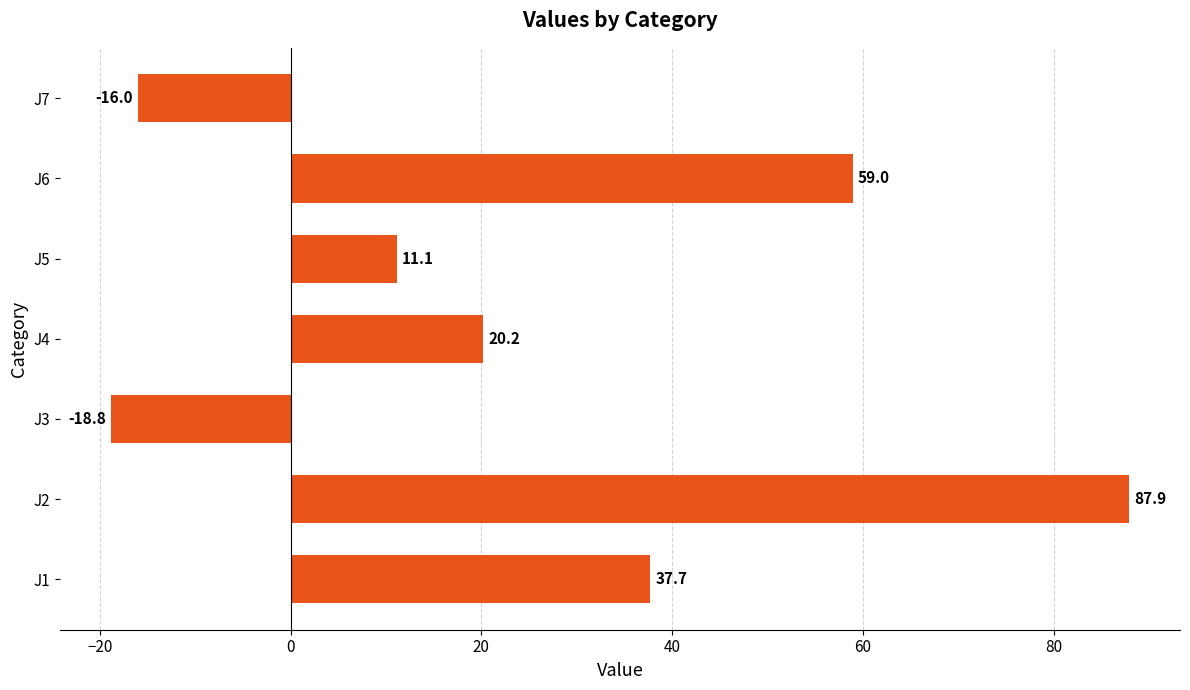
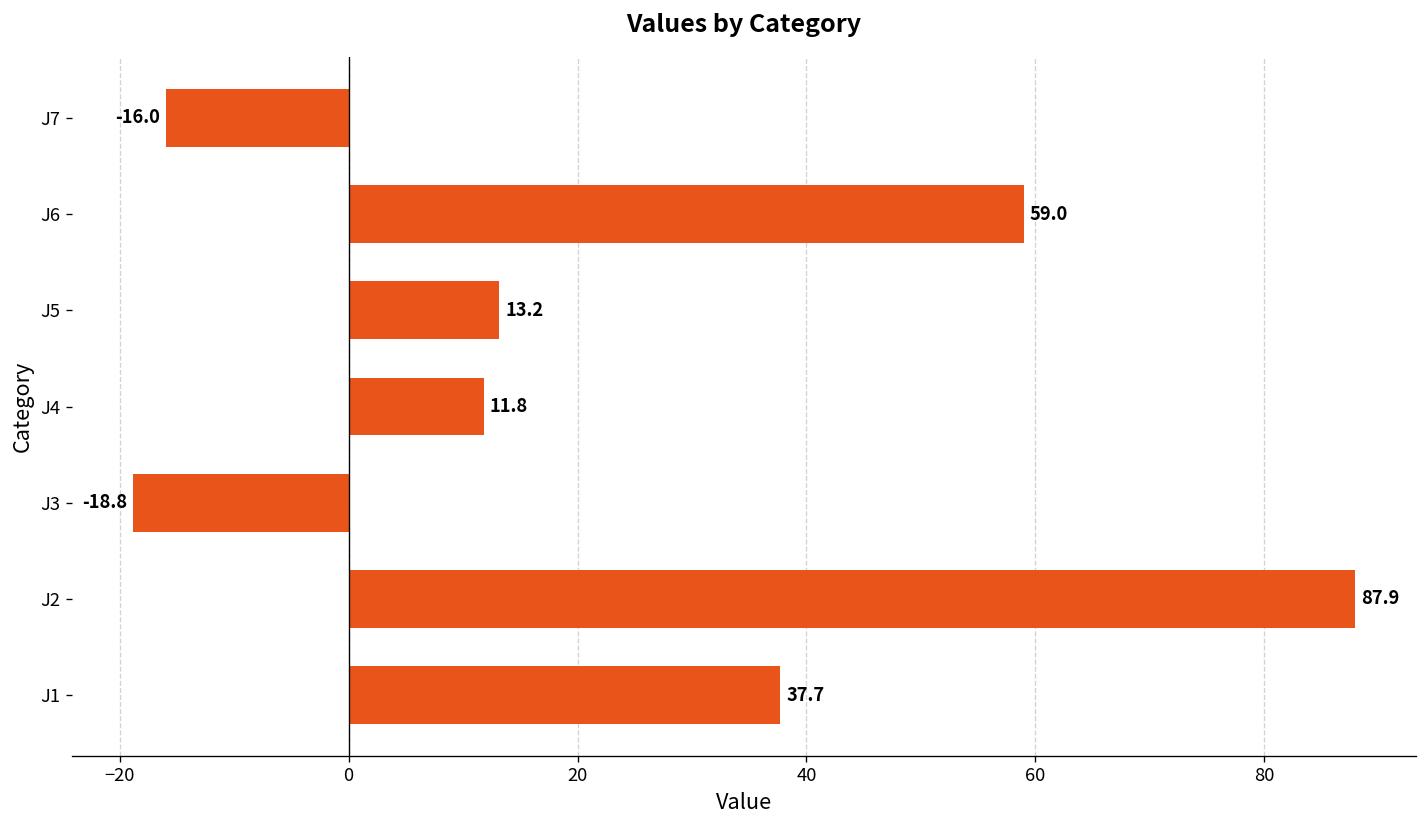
J5: 11.1 -> 13.2
J4: 20.2 -> 11.8
